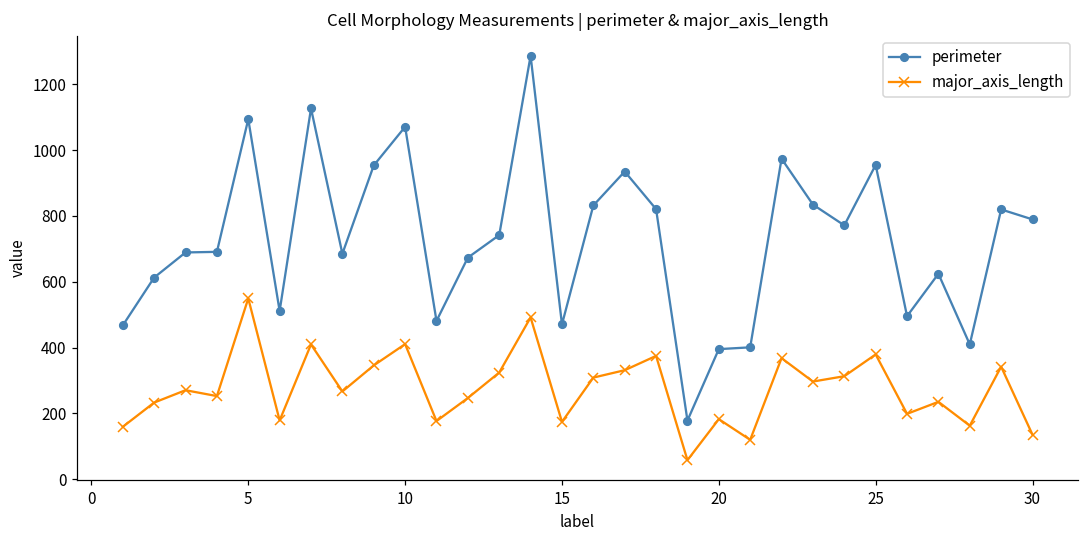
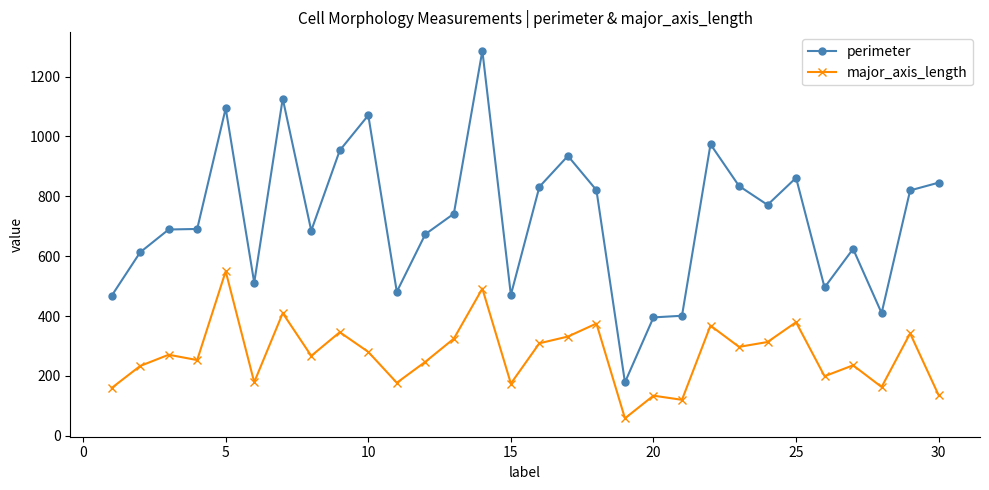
major_axis_length, 10: 410 -> 280
major_axis_length, 20: 180 -> 130
perimeter, 25: 950 -> 860
perimeter, 30: 790 -> 850
